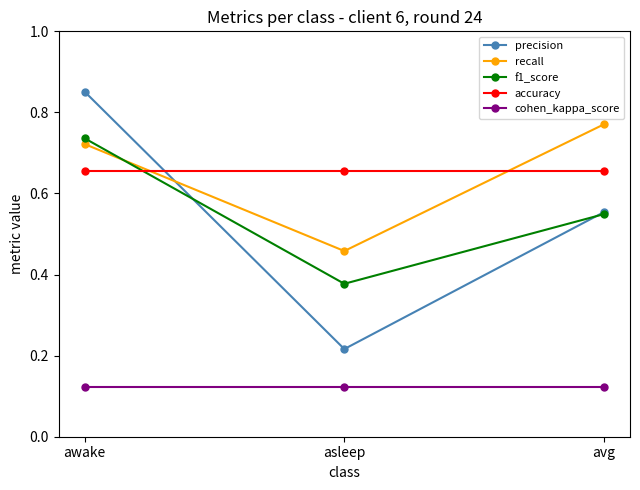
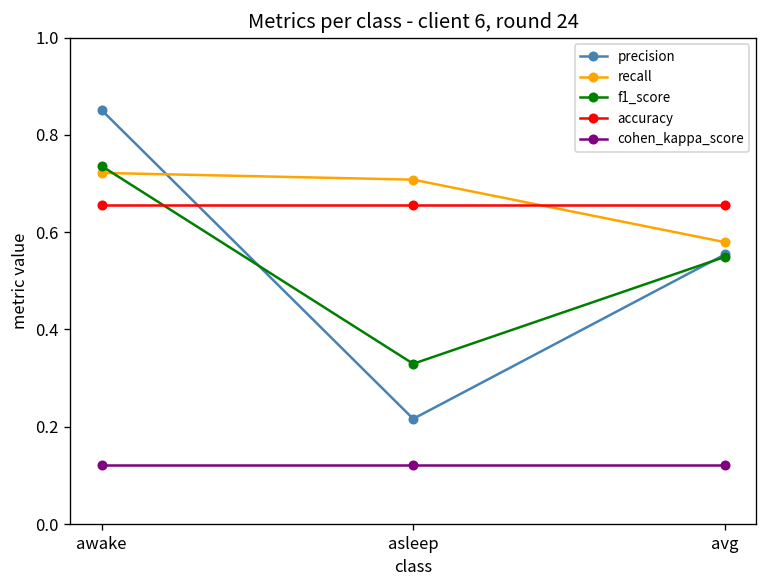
recall, asleep: 0.46 -> 0.71
f1_score, asleep: 0.38 -> 0.33
recall, avg: 0.77 -> 0.58
